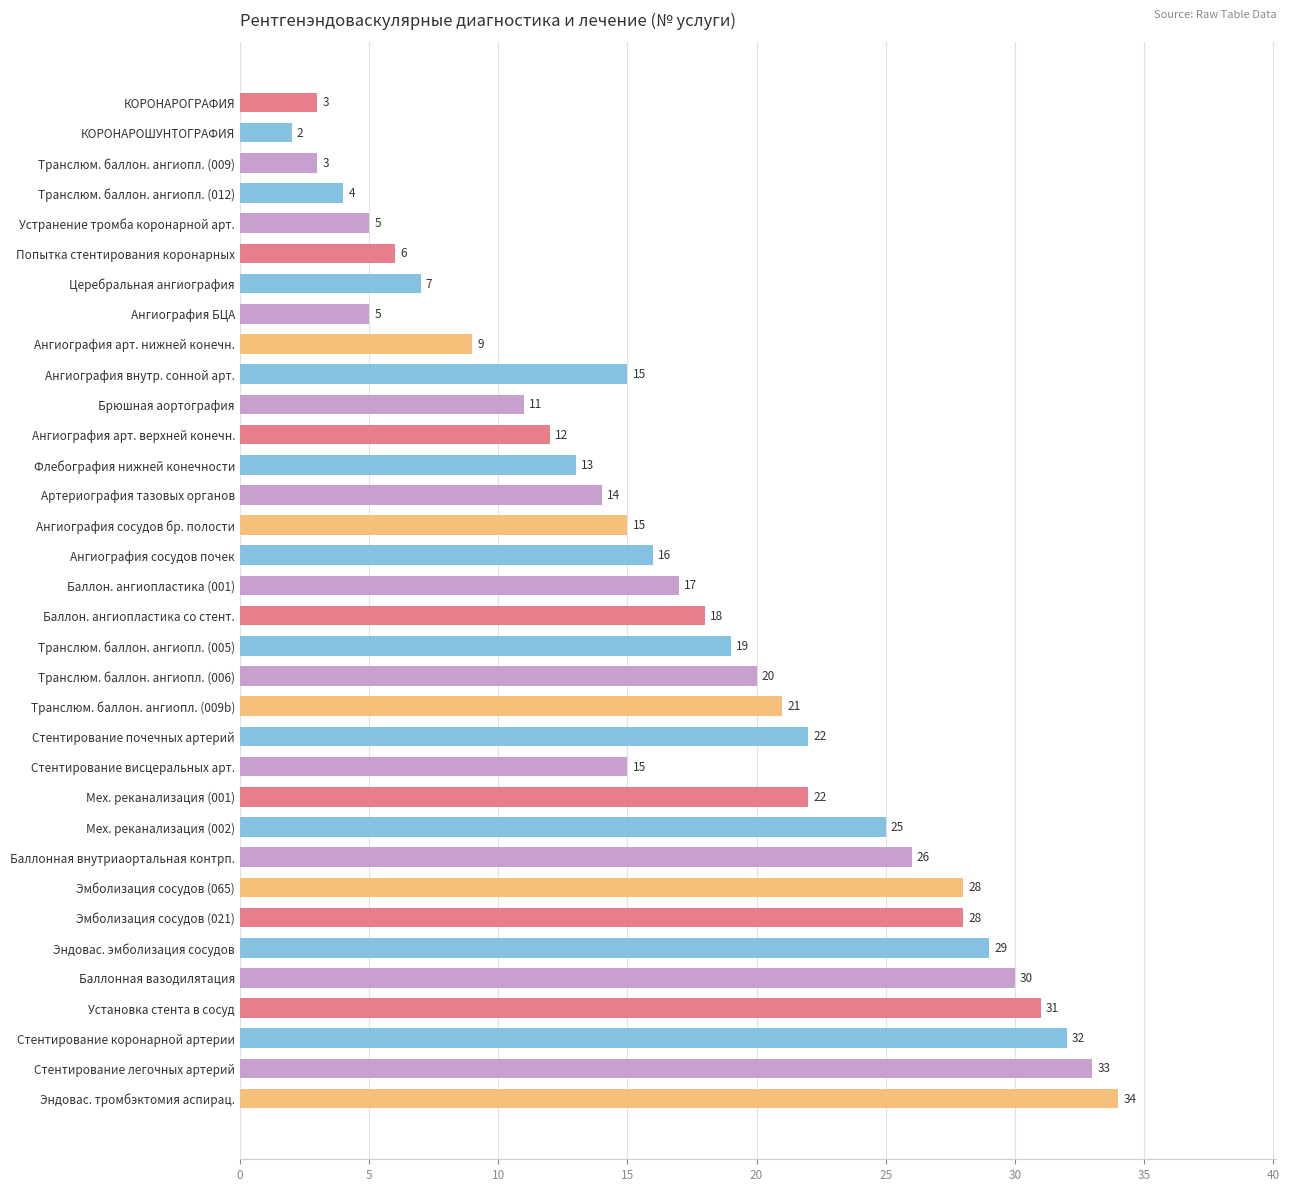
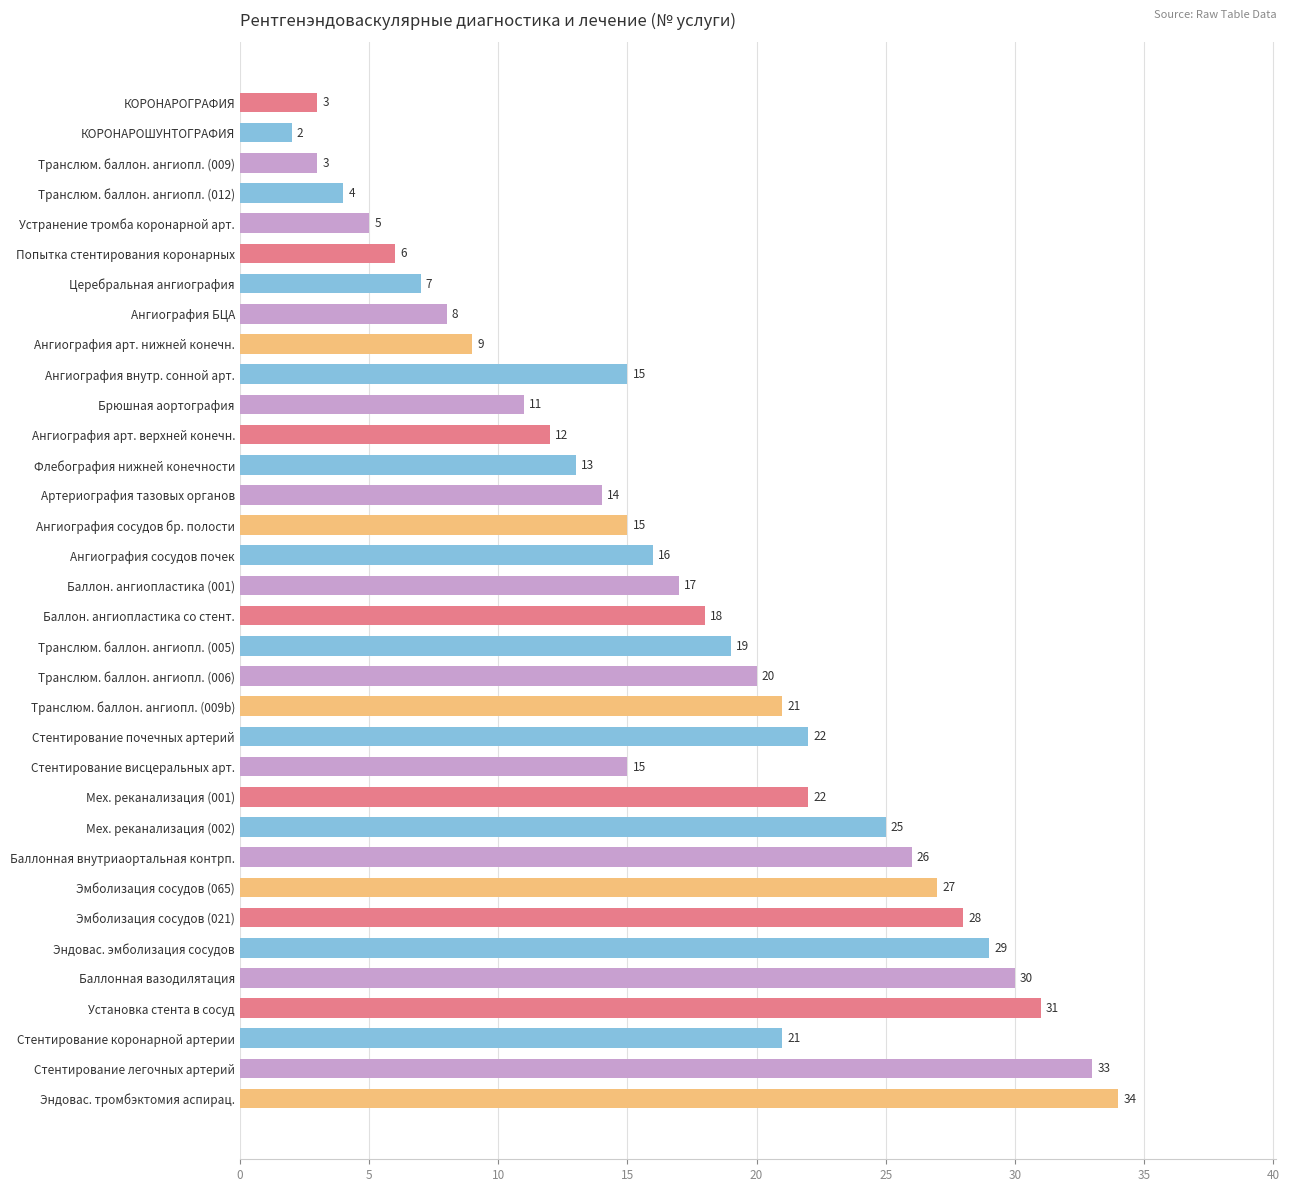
Ангиография БЦА: 5 -> 8
Эмболизация сосудов (065): 28 -> 27
Стентирование коронарной артерии: 32 -> 21
